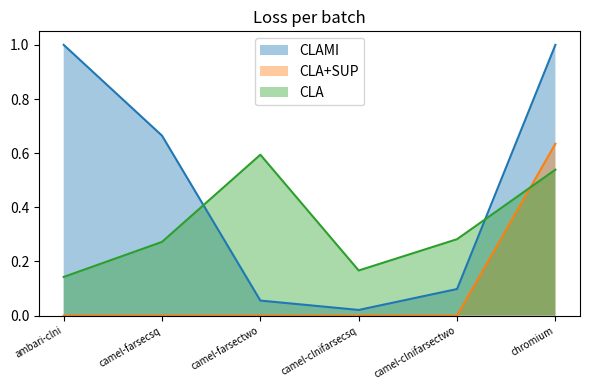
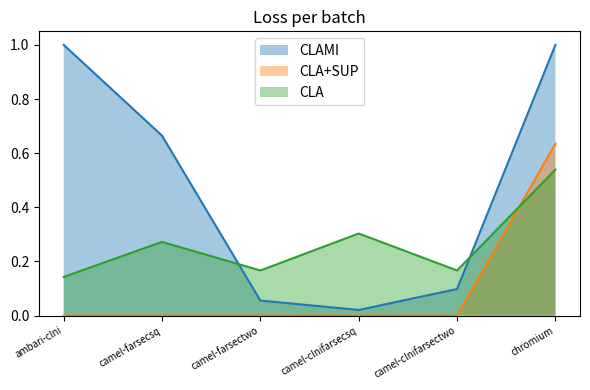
CLA, camel-farsectwo: 0.59 -> 0.17
CLA, camel-clnifarsecsq: 0.17 -> 0.30
CLA, camel-clnifarsectwo: 0.28 -> 0.17
